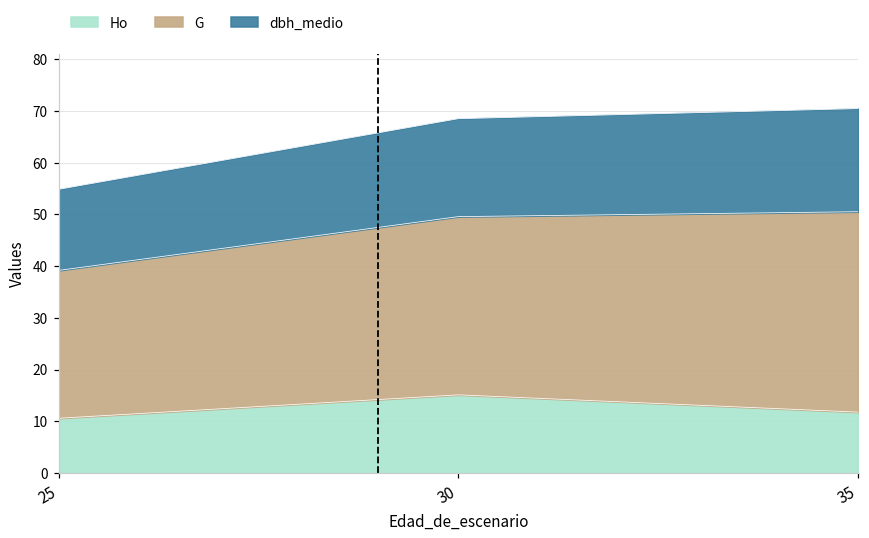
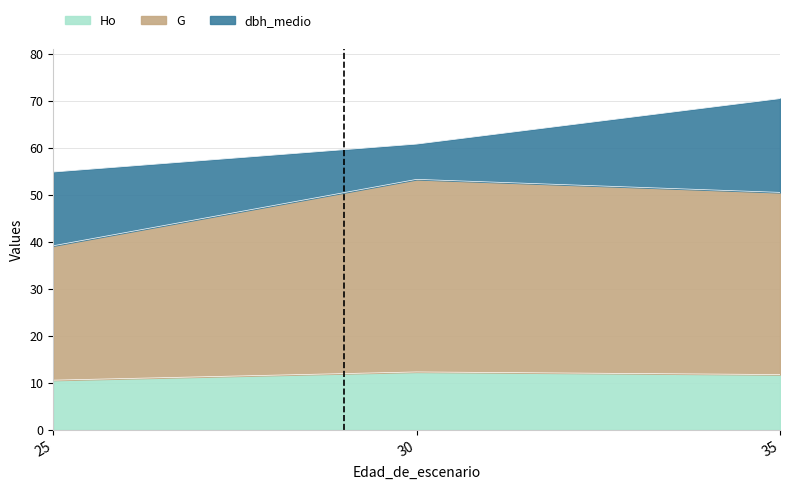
Ho, 30: 15 -> 12
G, 30: 34 -> 41
dbh_medio, 30: 19 -> 8
